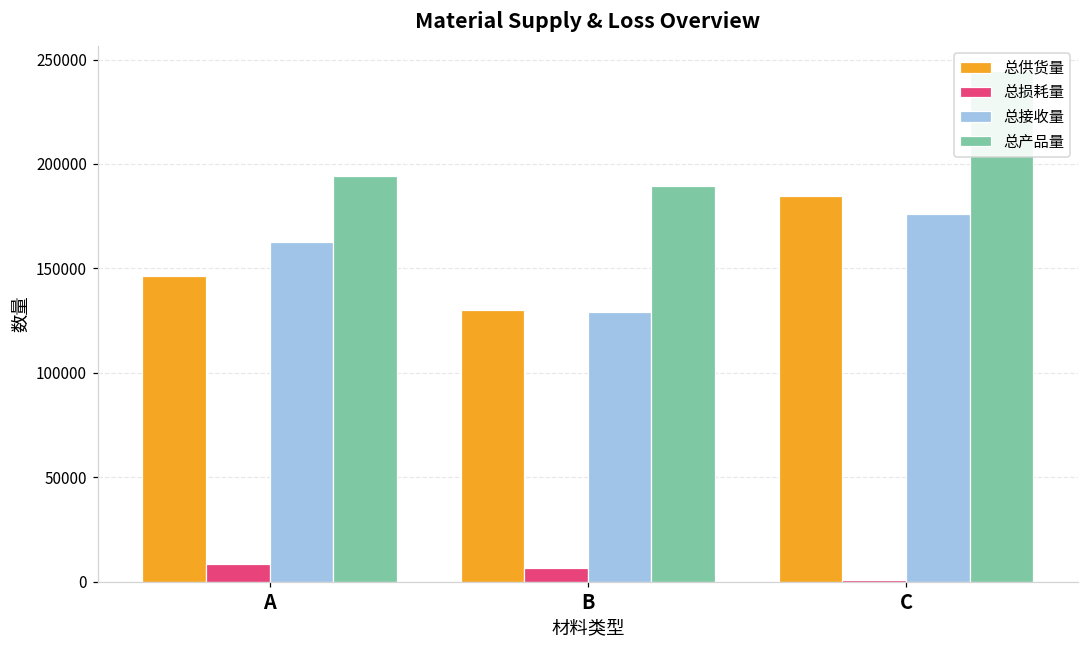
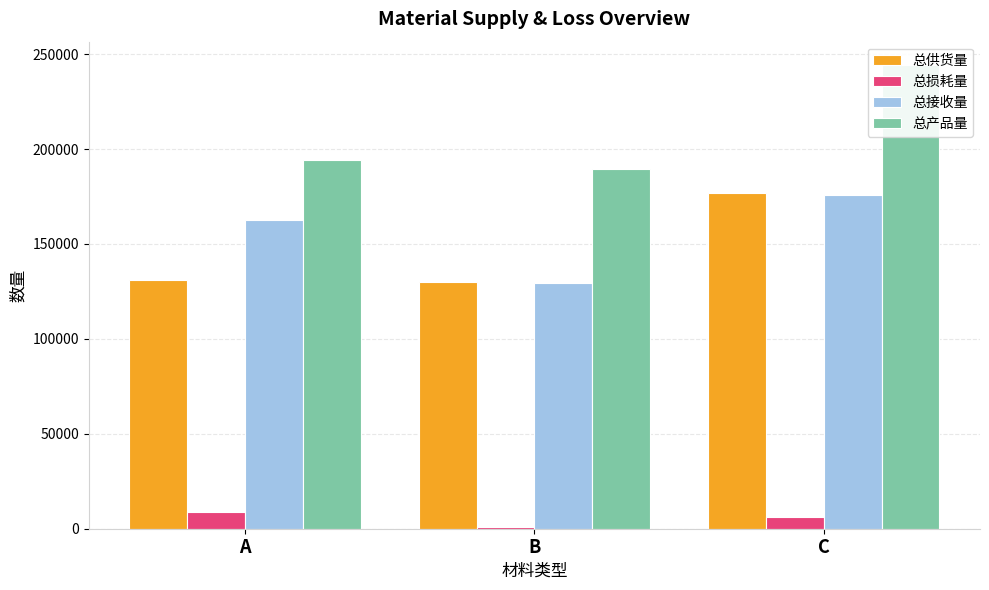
总供货量, A: 146000 -> 131000
总损耗量, B: 6000 -> 1000
总供货量, C: 185000 -> 177000
总损耗量, C: 1000 -> 6000
